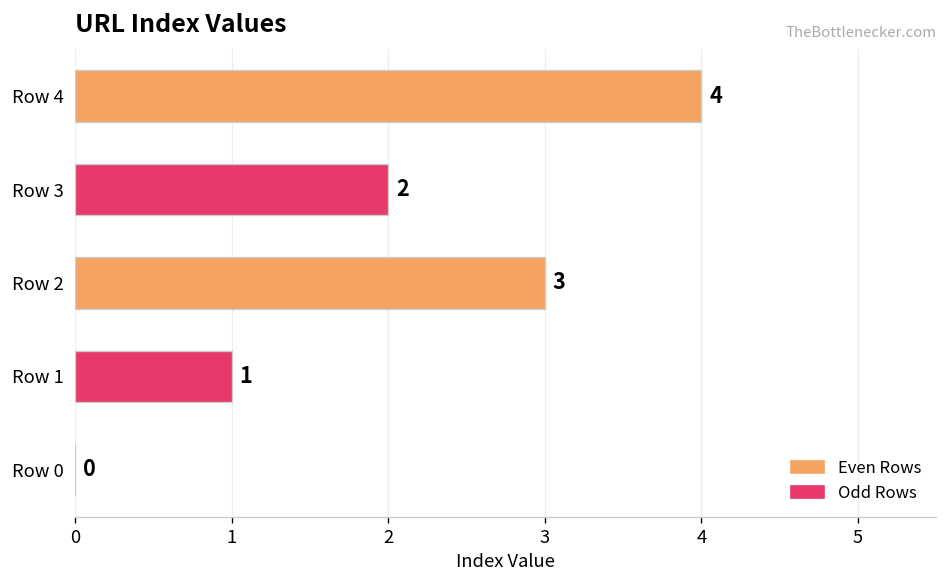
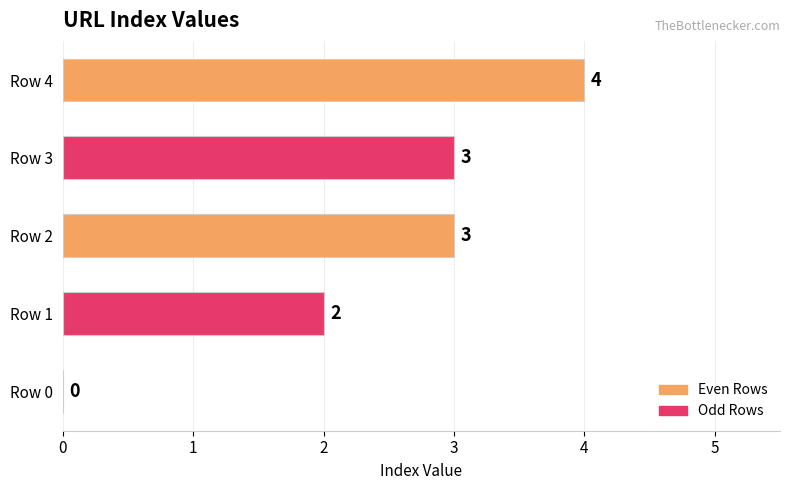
Row 3: 2 -> 3
Row 1: 1 -> 2
